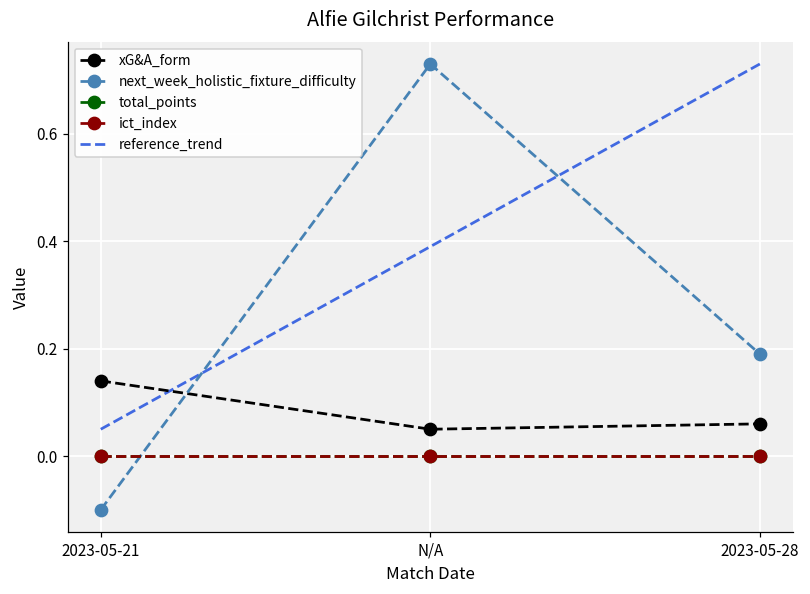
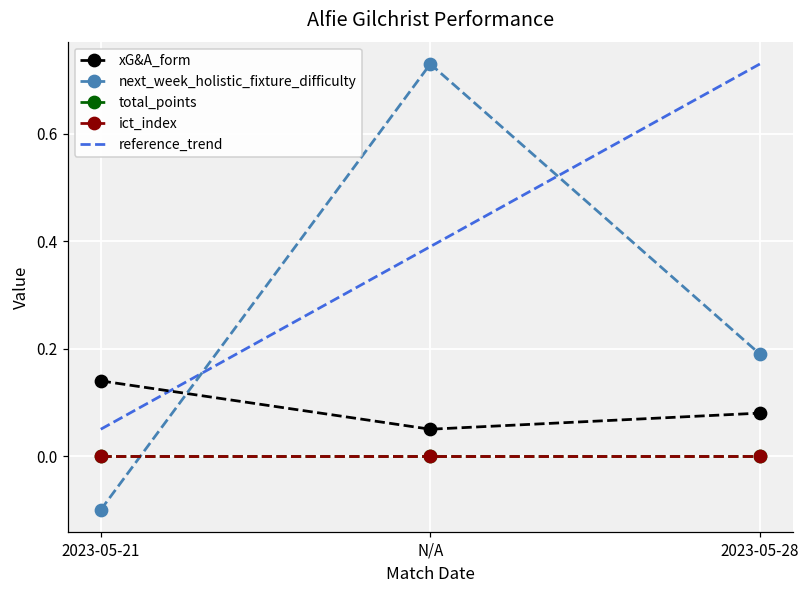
xG&A_form, 2023-05-28: 0.06 -> 0.08
